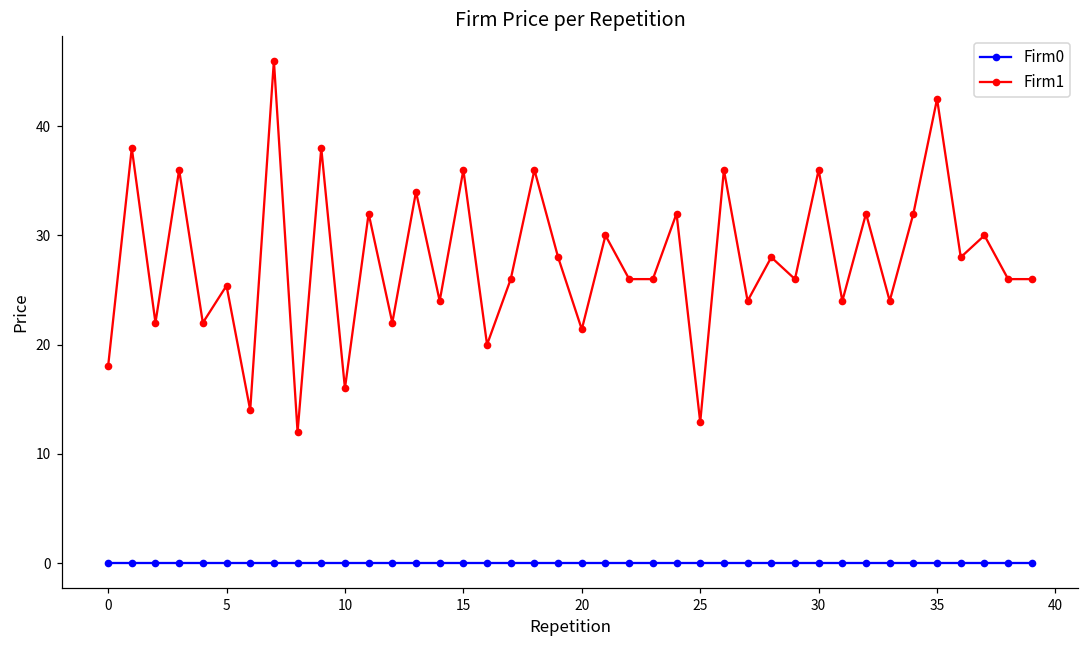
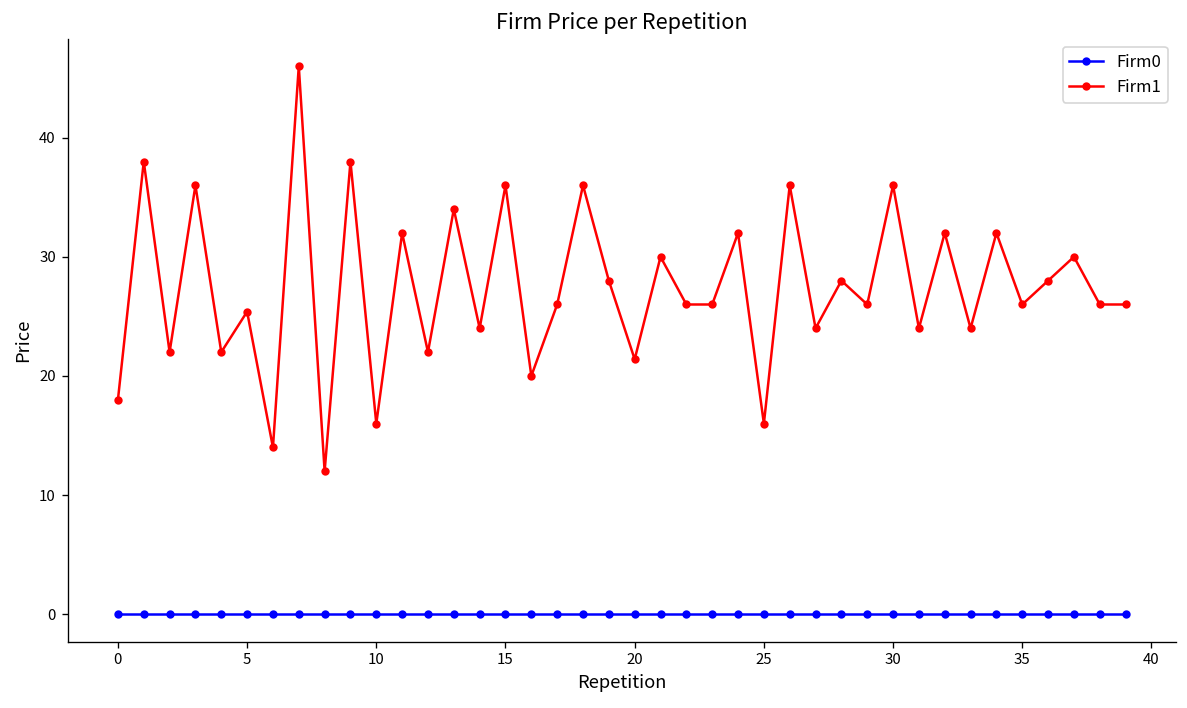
Firm1, 25: 13 -> 16
Firm1, 35: 43 -> 26
